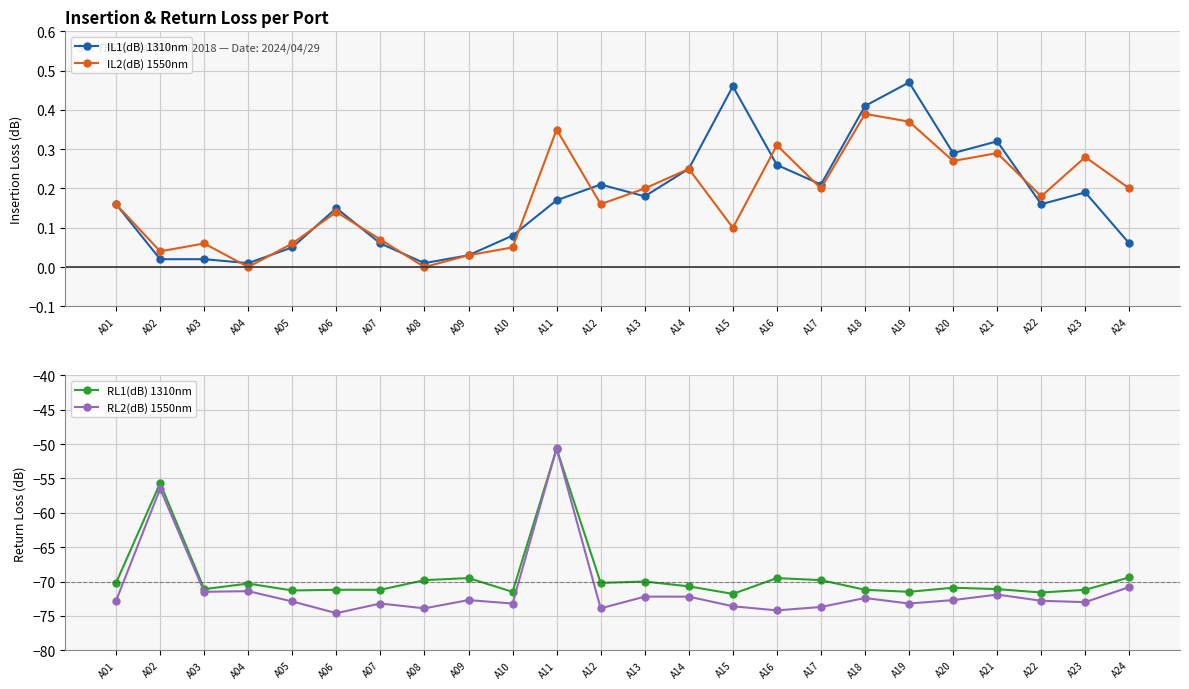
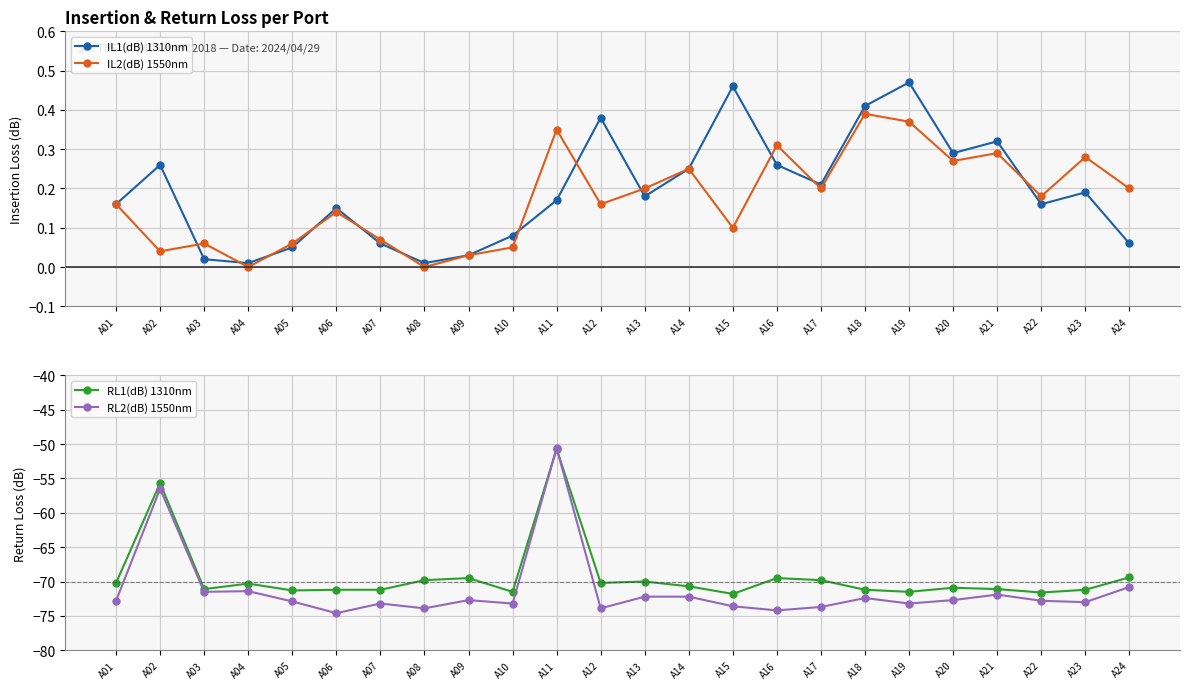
Insertion & Return Loss per Port, IL1(dB) 1310nm, A02: 0.02 -> 0.26
Insertion & Return Loss per Port, IL1(dB) 1310nm, A12: 0.21 -> 0.38
